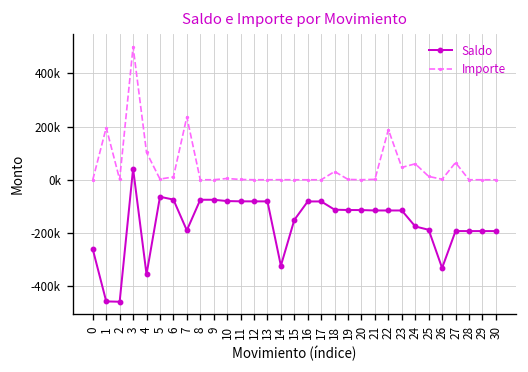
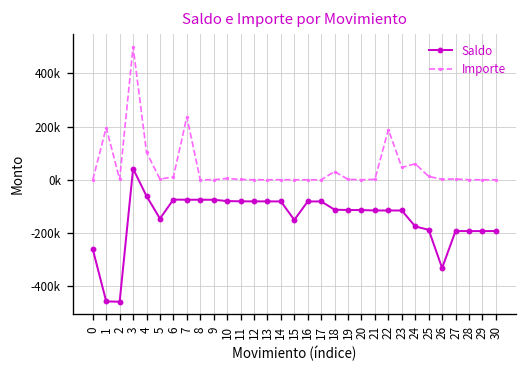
Saldo, 4: -360000 -> -60000
Saldo, 5: -60000 -> -150000
Saldo, 7: -190000 -> -80000
Saldo, 14: -320000 -> -80000
Importe, 27: 60000 -> 0
